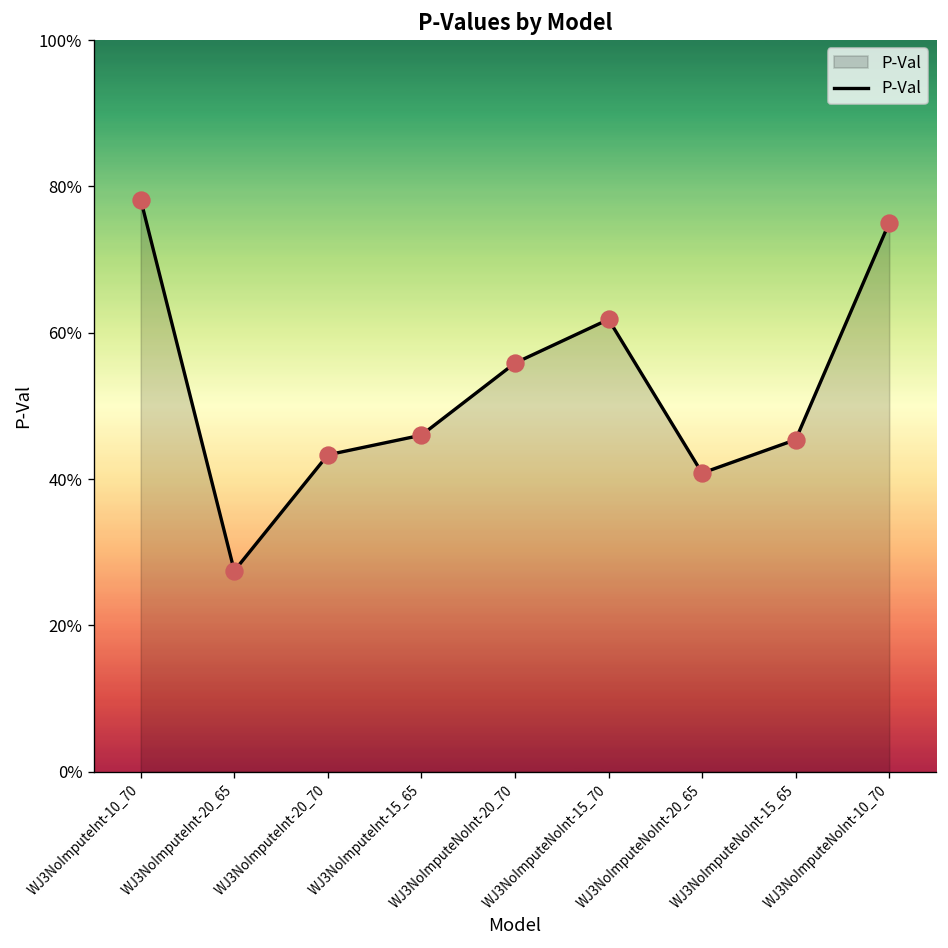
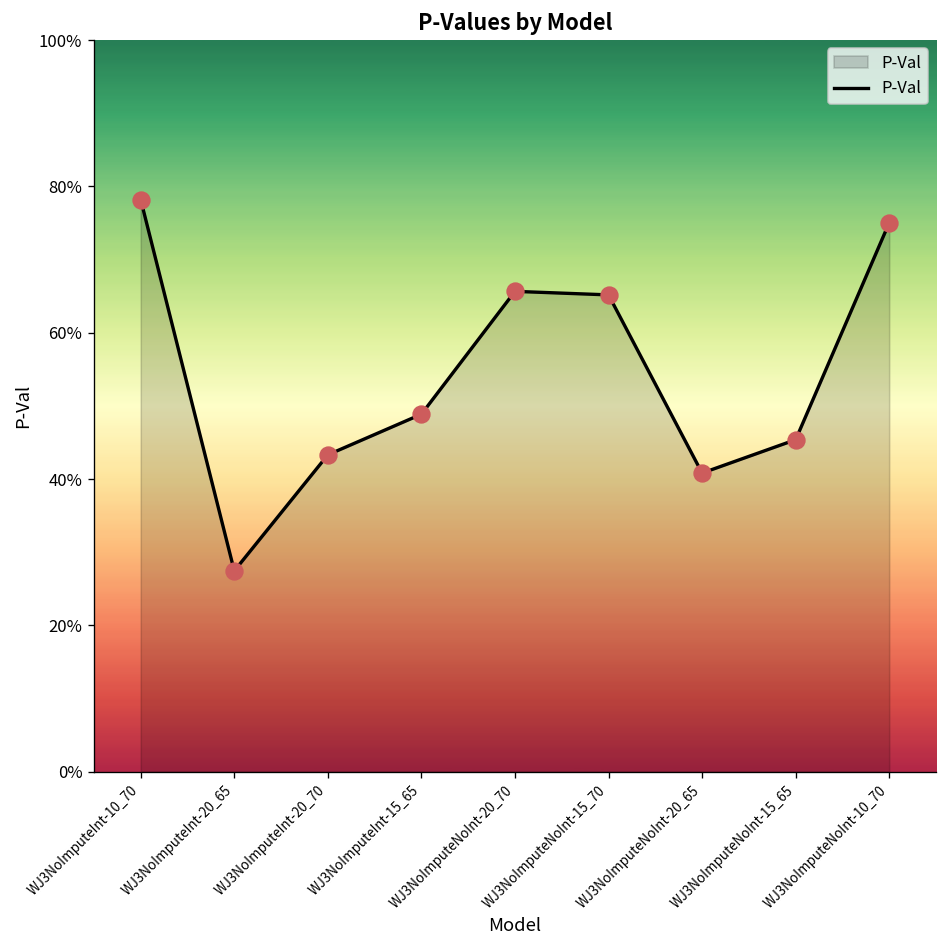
WJ3NoImputeInt-15_65: 46% -> 49%
WJ3NoImputeNoInt-20_70: 56% -> 66%
WJ3NoImputeNoInt-15_70: 62% -> 65%
